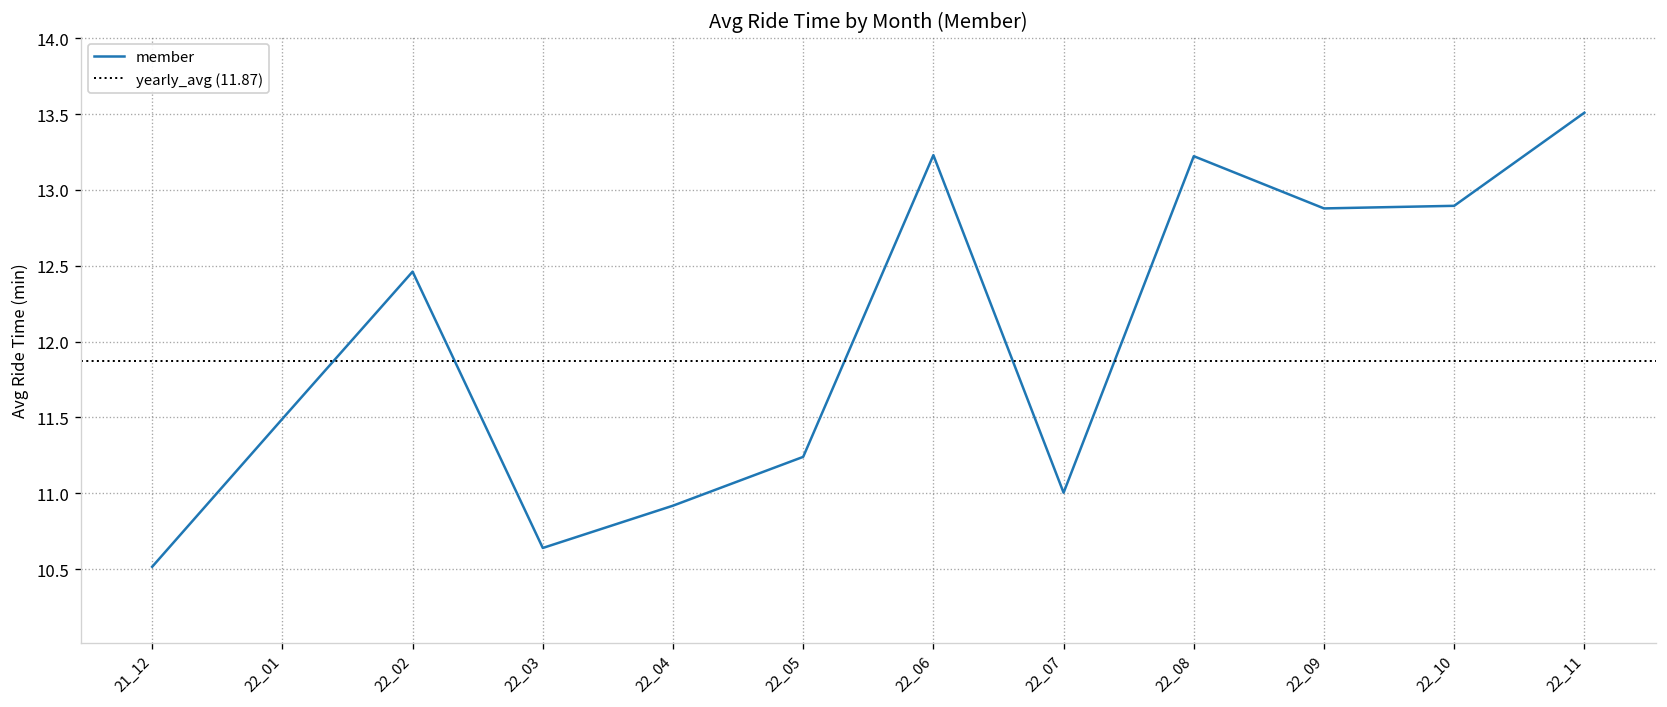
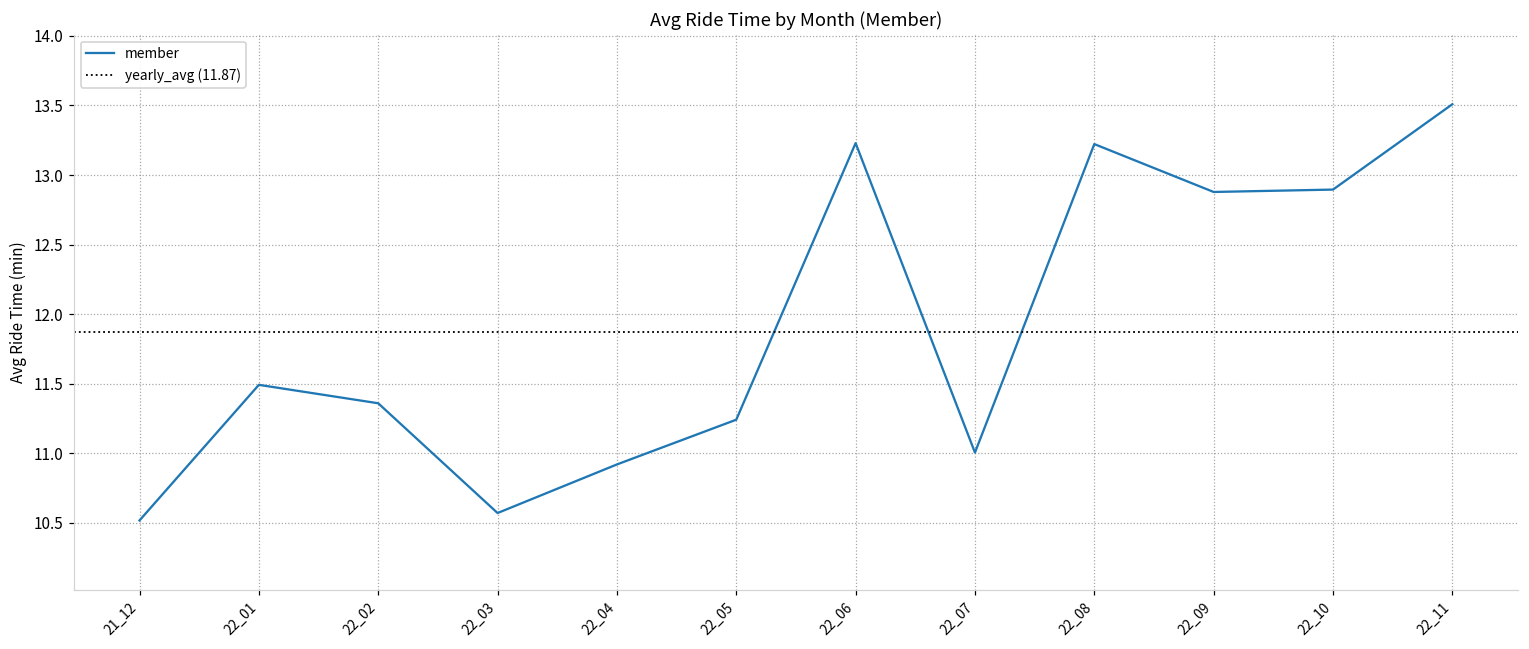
22_02: 12.46 -> 11.36
22_03: 10.64 -> 10.57
